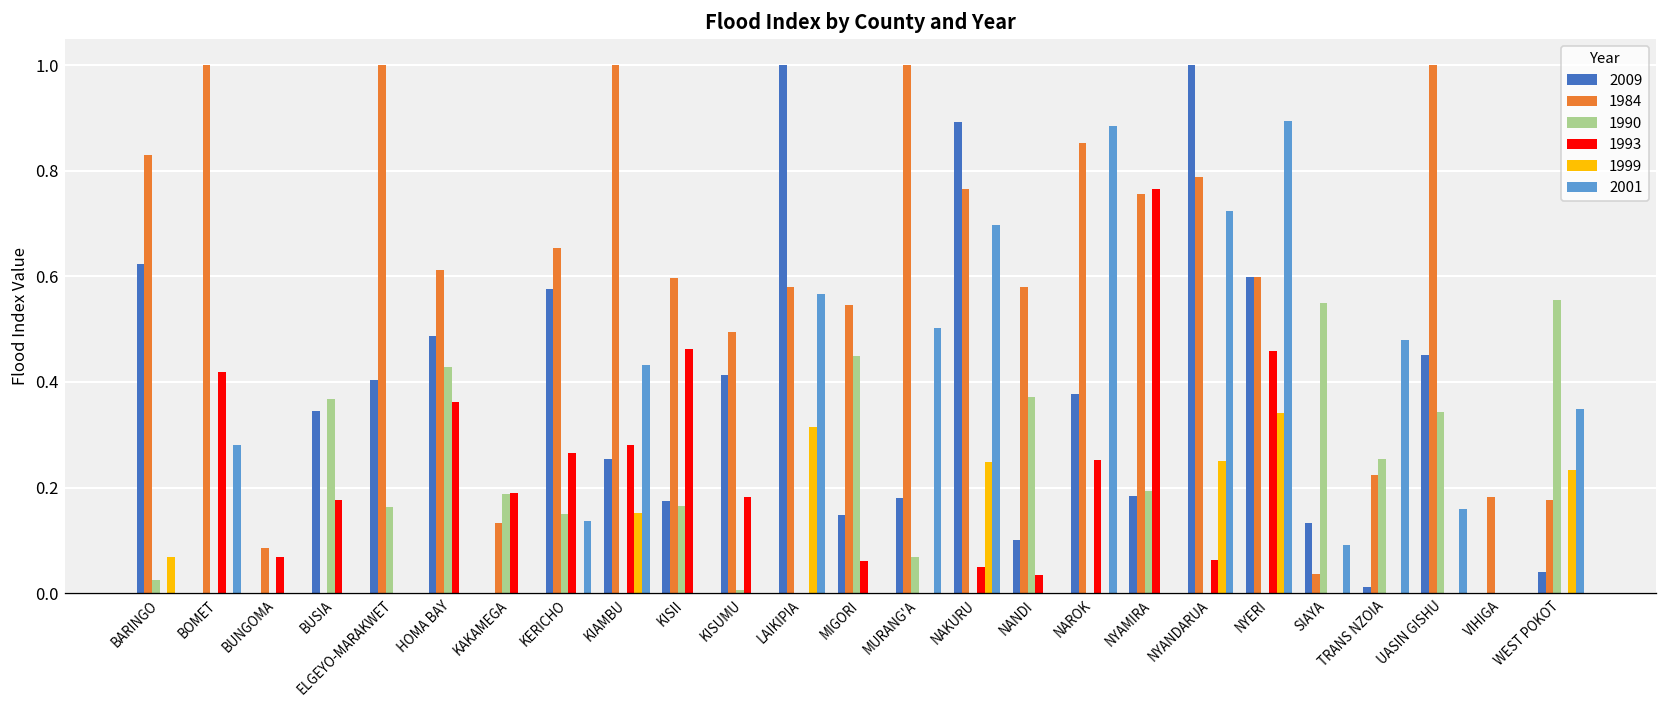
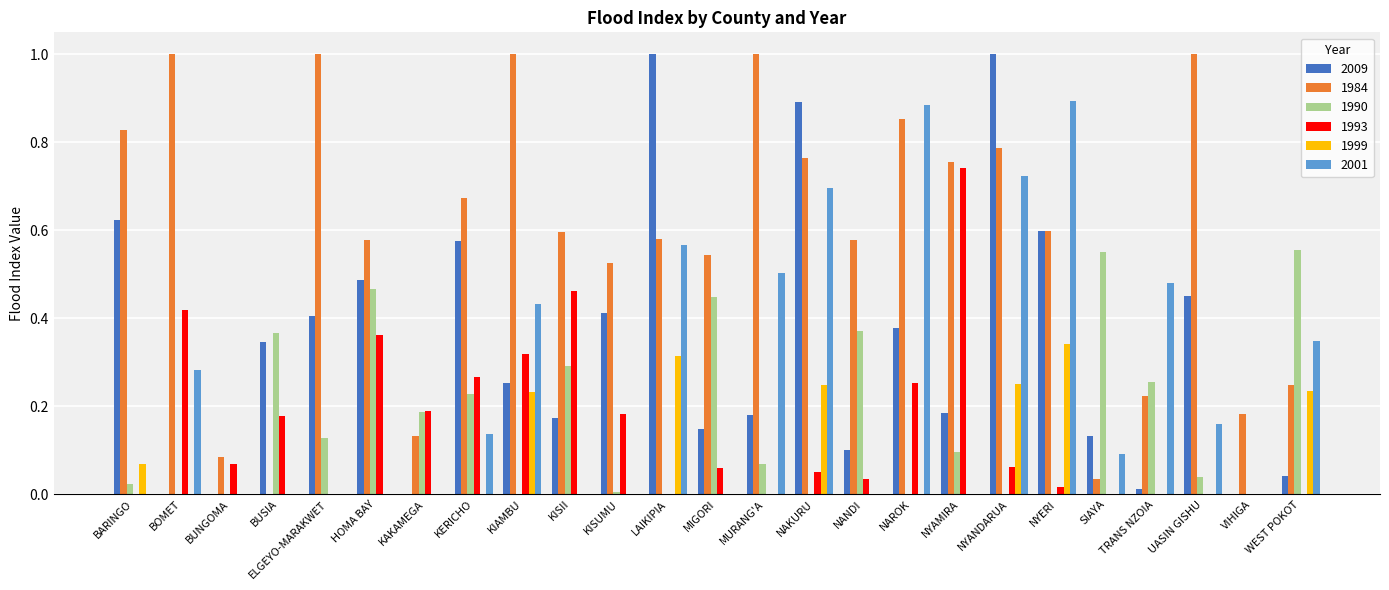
1990, ELGEYO-MARAKWET: 0.16 -> 0.13
1984, HOMA BAY: 0.61 -> 0.58
1990, HOMA BAY: 0.43 -> 0.47
1984, KERICHO: 0.65 -> 0.67
1990, KERICHO: 0.15 -> 0.23
1993, KIAMBU: 0.28 -> 0.32
1999, KIAMBU: 0.15 -> 0.23
1990, KISII: 0.16 -> 0.29
1984, KISUMU: 0.50 -> 0.53
1990, NYAMIRA: 0.19 -> 0.10
1993, NYAMIRA: 0.77 -> 0.74
1993, NYERI: 0.46 -> 0.02
1990, UASIN GISHU: 0.34 -> 0.04
1984, WEST POKOT: 0.18 -> 0.25
